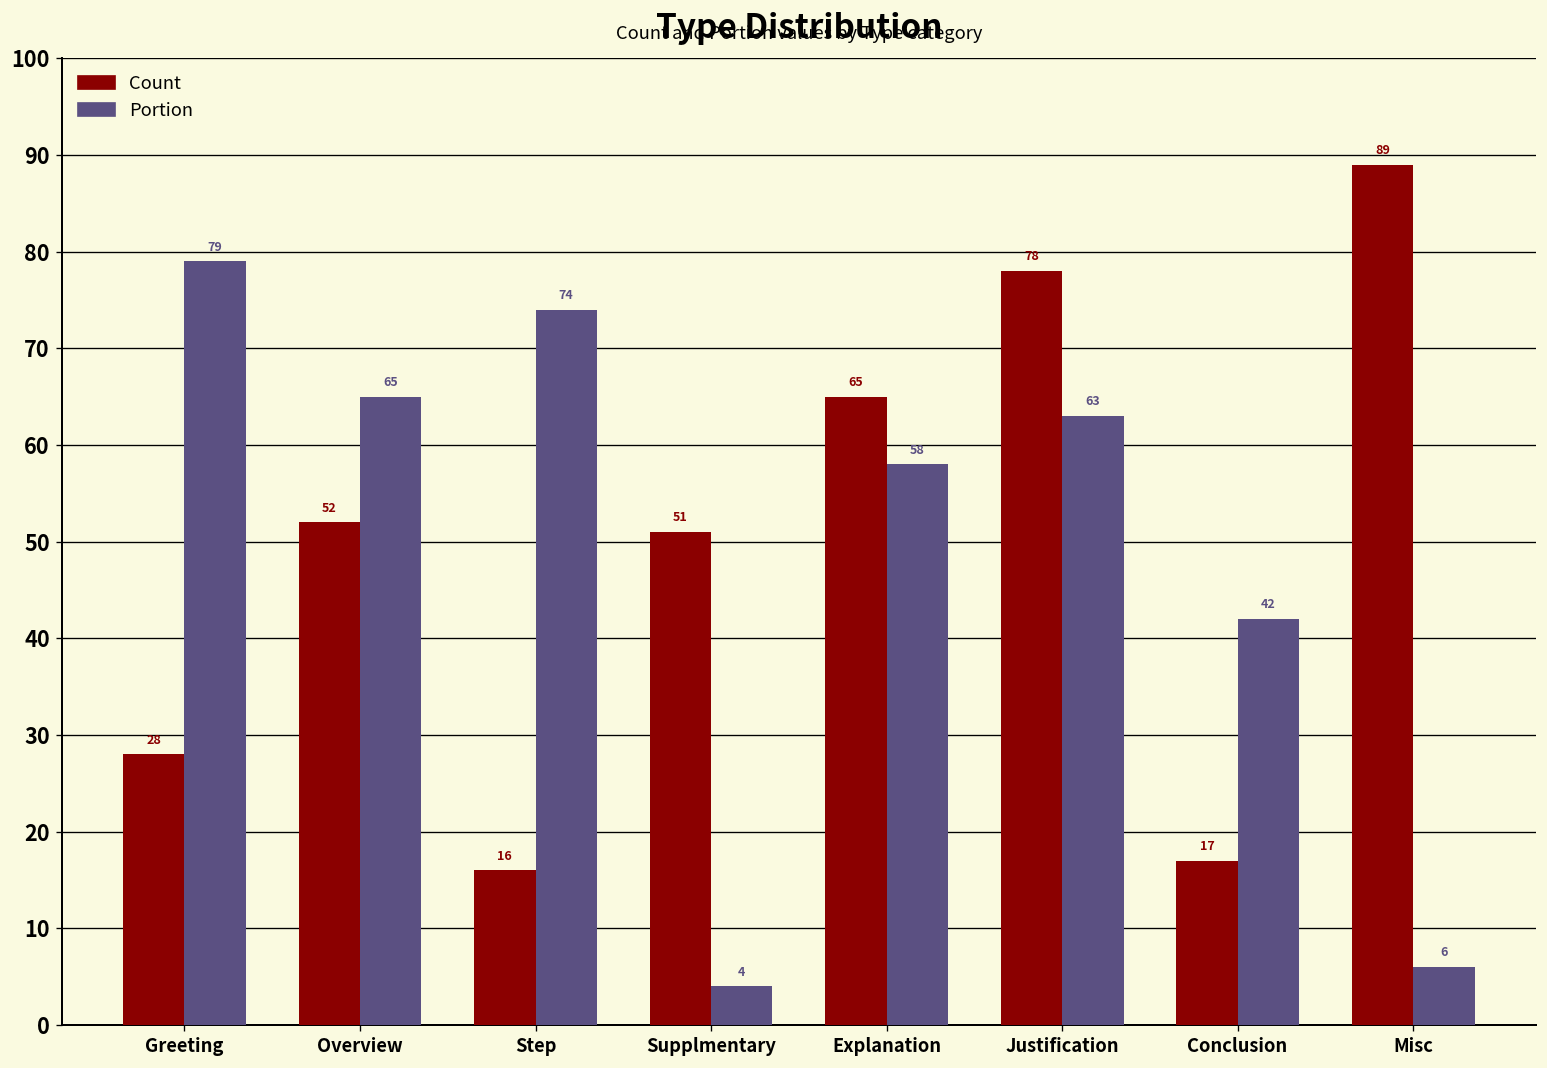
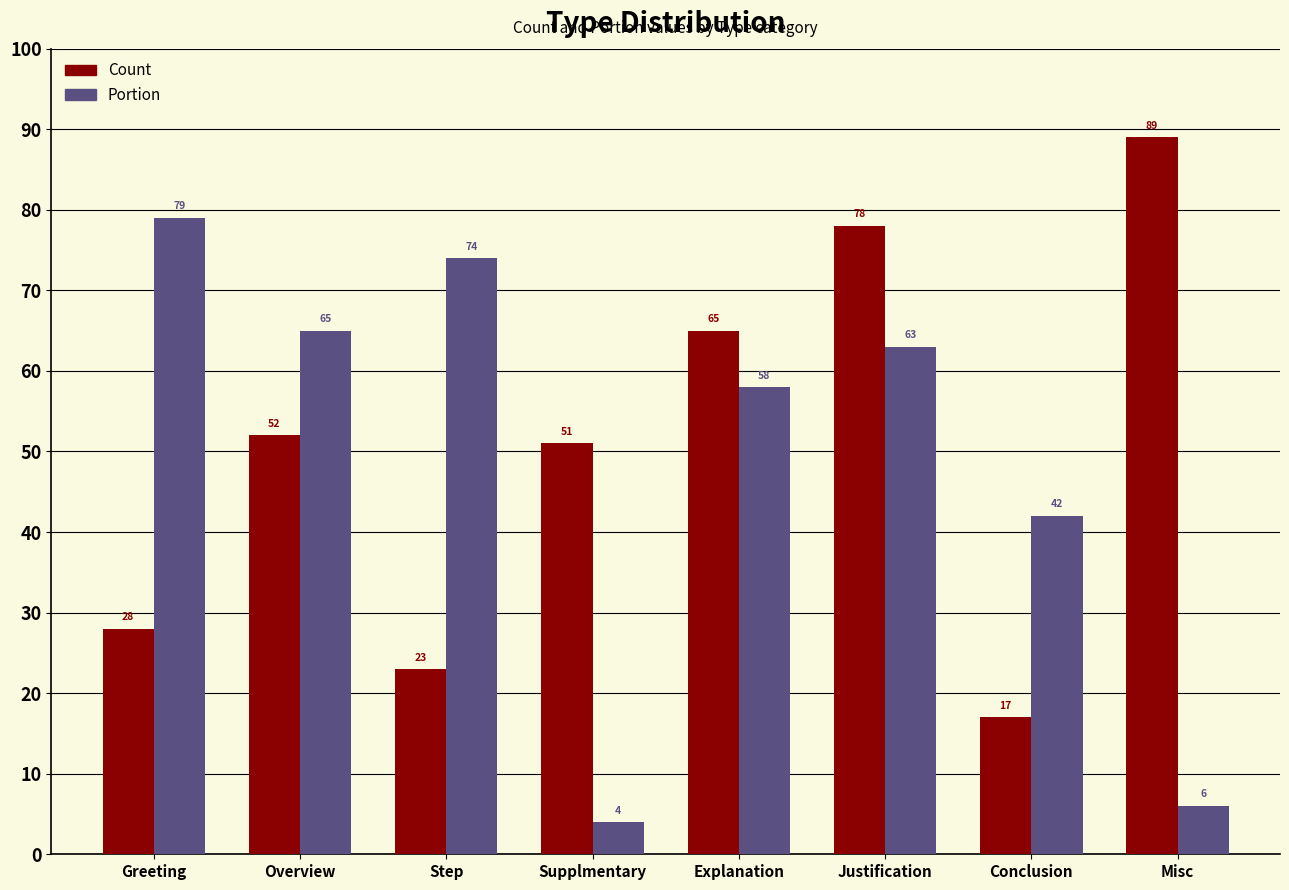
Count, Step: 16 -> 23
